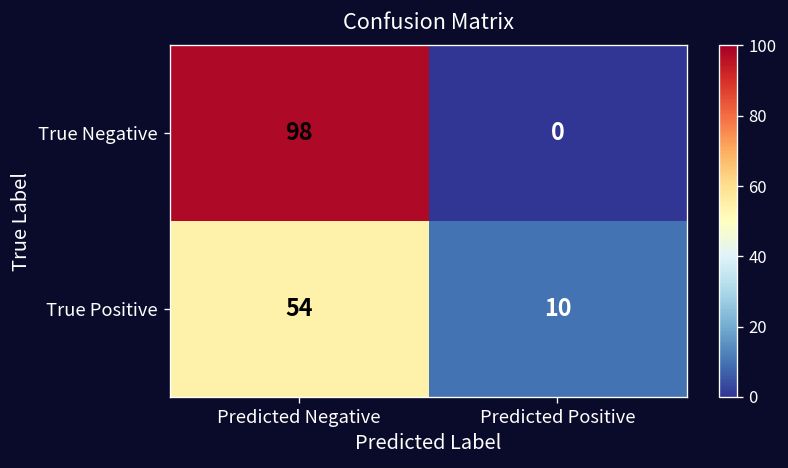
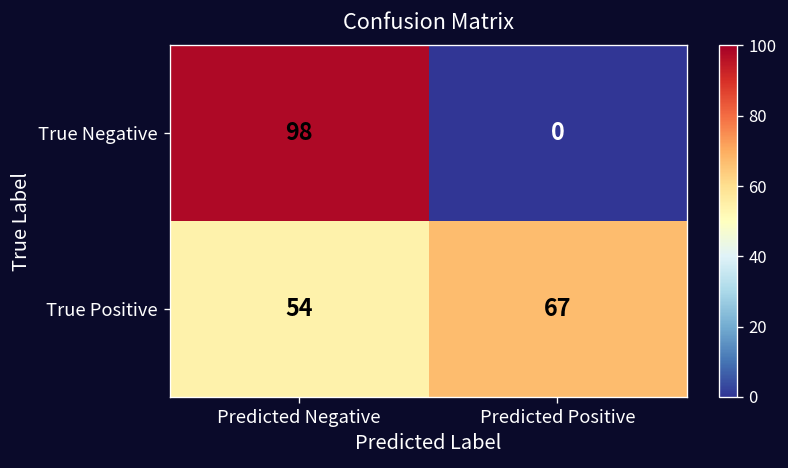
True Positive, Predicted Positive: 10 -> 67
